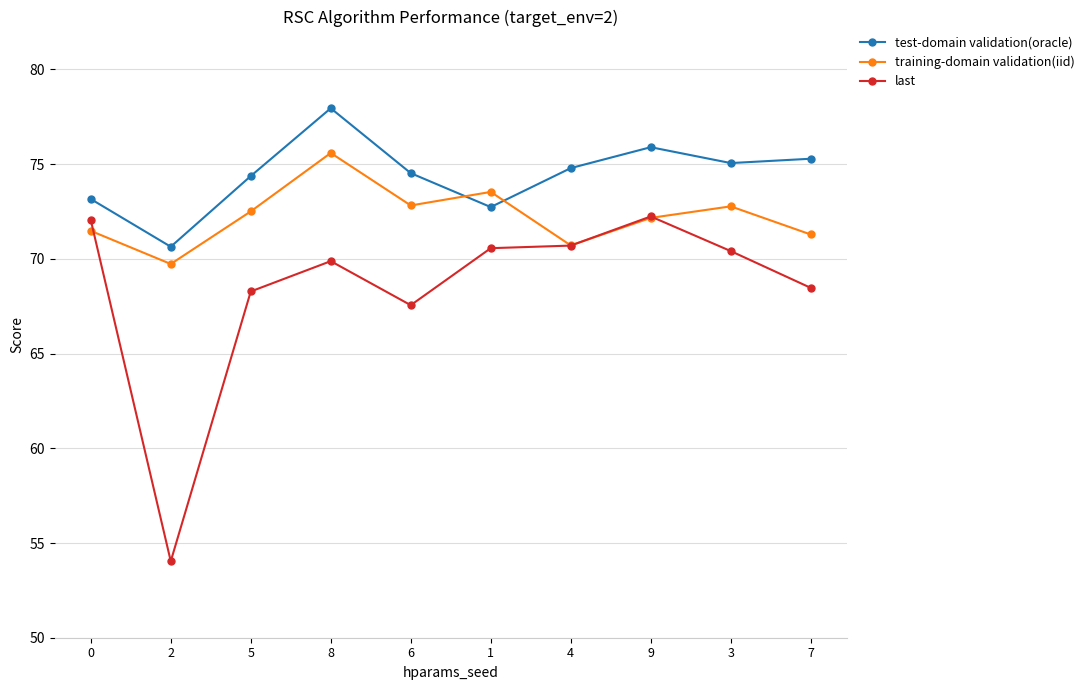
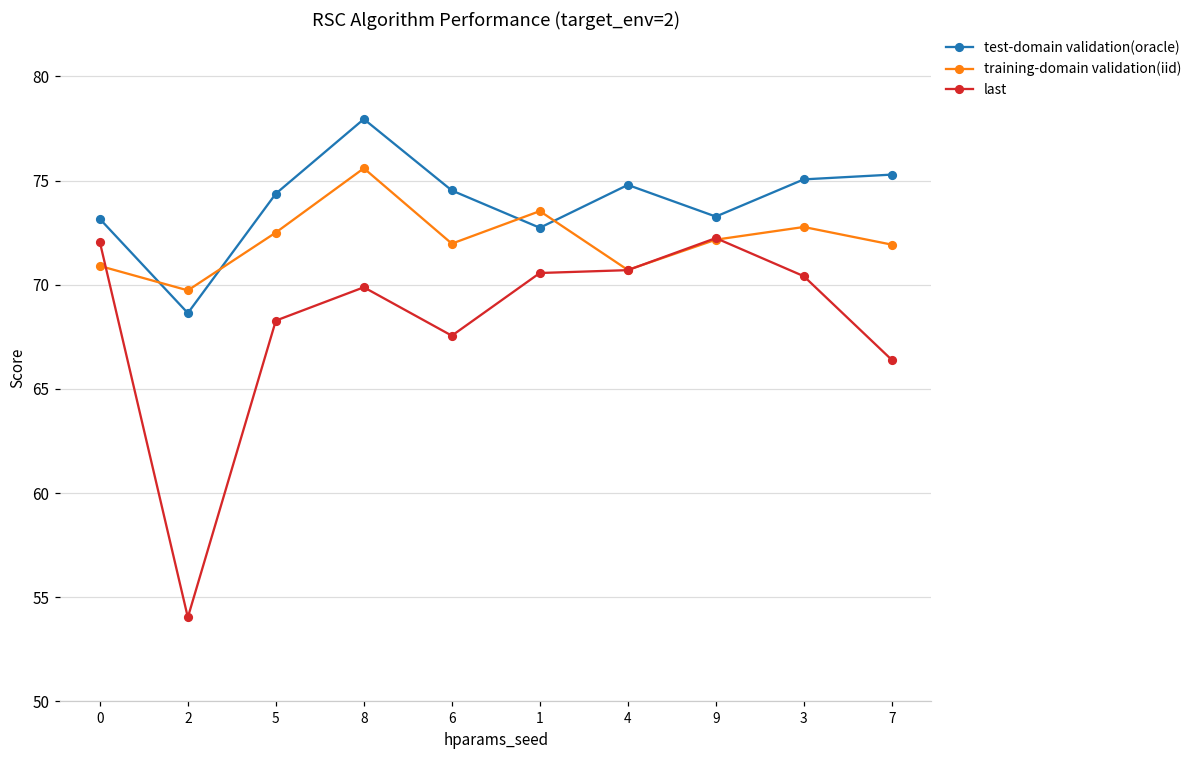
training-domain validation(iid), 0: 71.5 -> 70.9
test-domain validation(oracle), 2: 70.6 -> 68.6
training-domain validation(iid), 6: 72.8 -> 72.0
test-domain validation(oracle), 9: 75.9 -> 73.3
training-domain validation(iid), 7: 71.3 -> 71.9
last, 7: 68.5 -> 66.4
